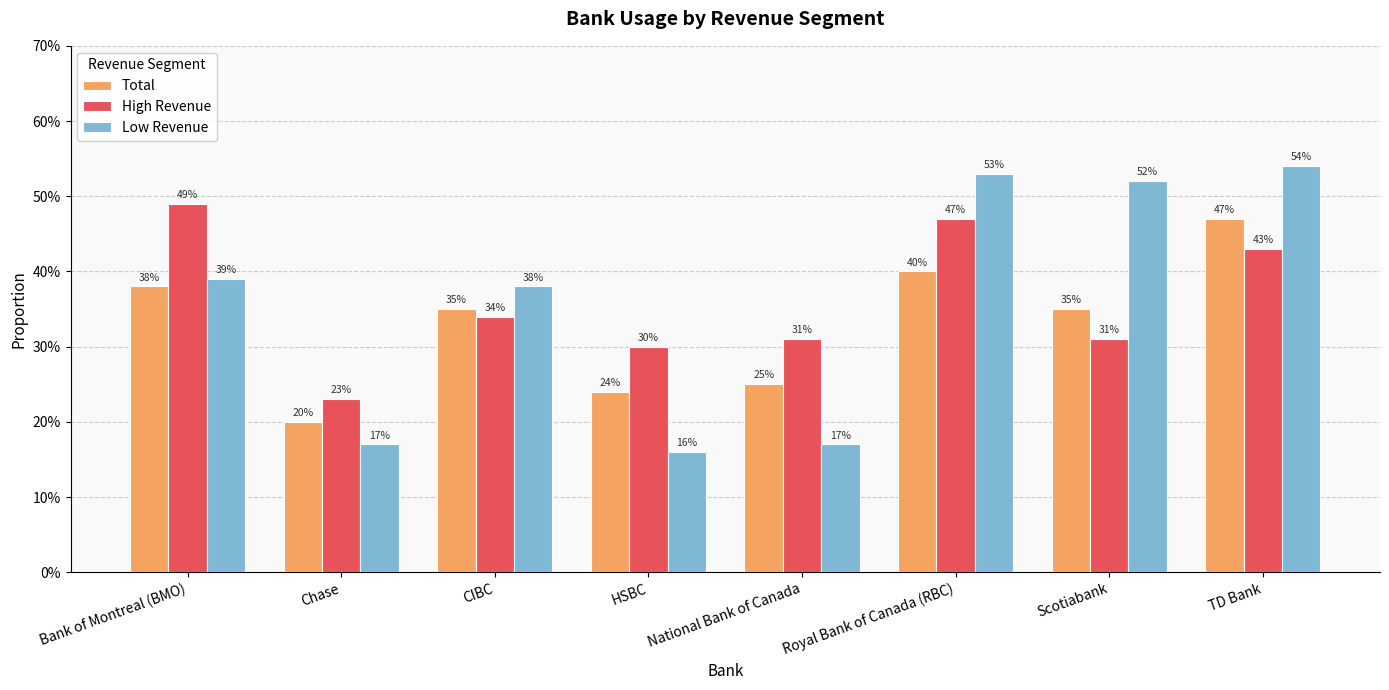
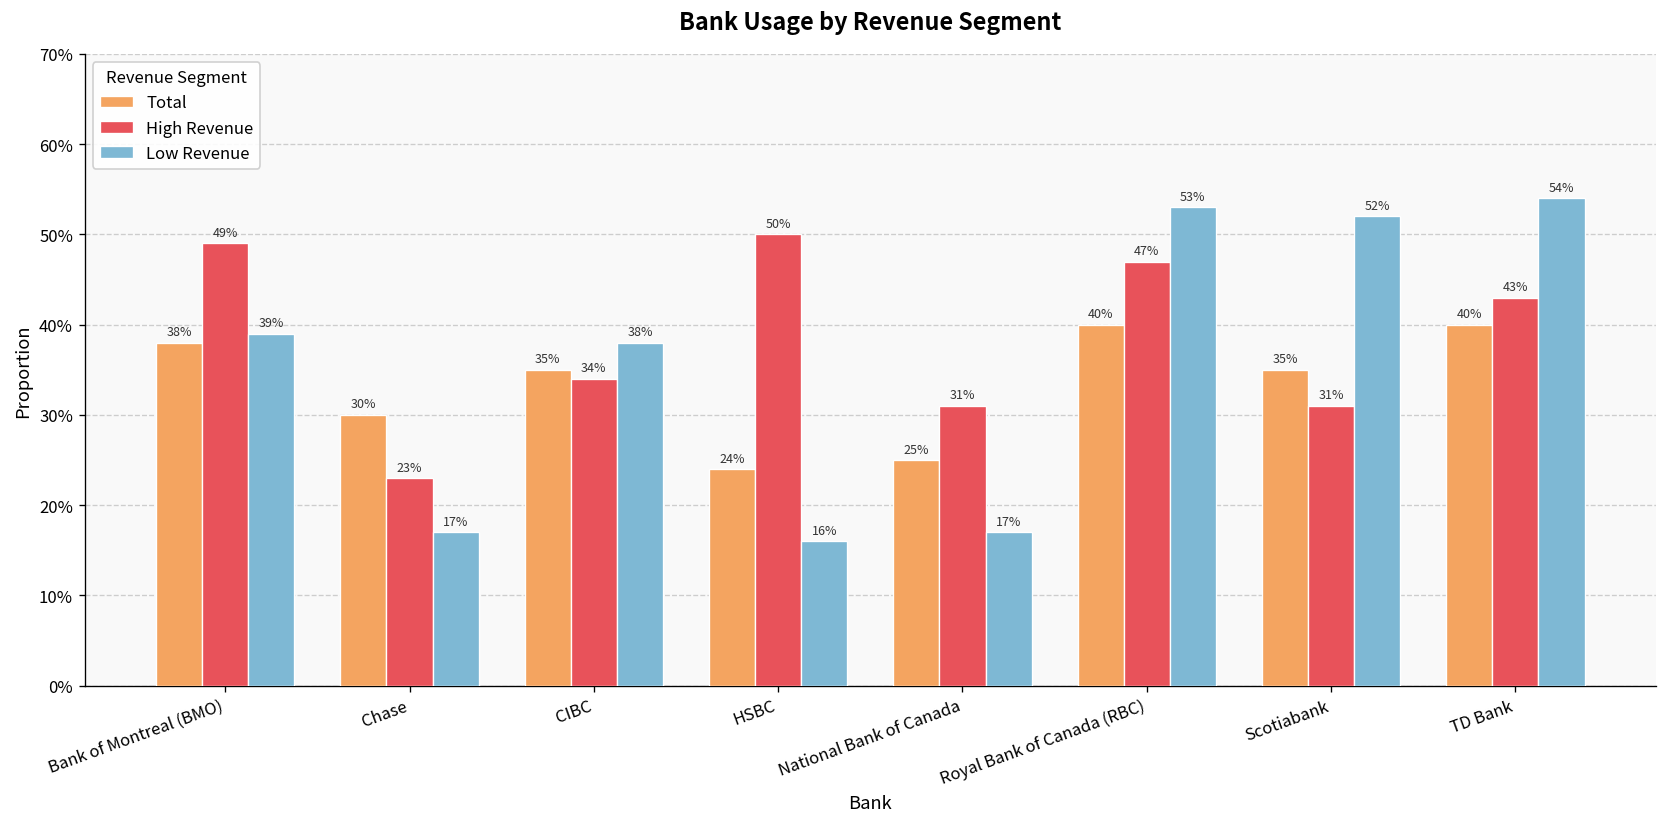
Total, Chase: 20% -> 30%
High Revenue, HSBC: 30% -> 50%
Total, TD Bank: 47% -> 40%
